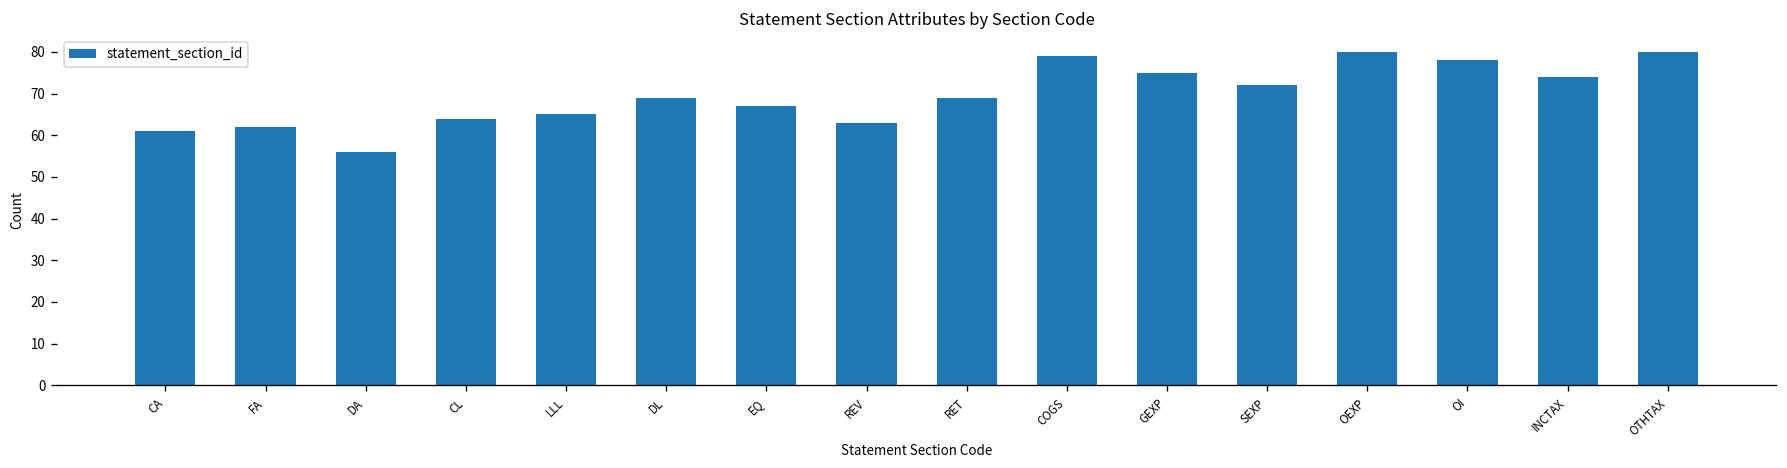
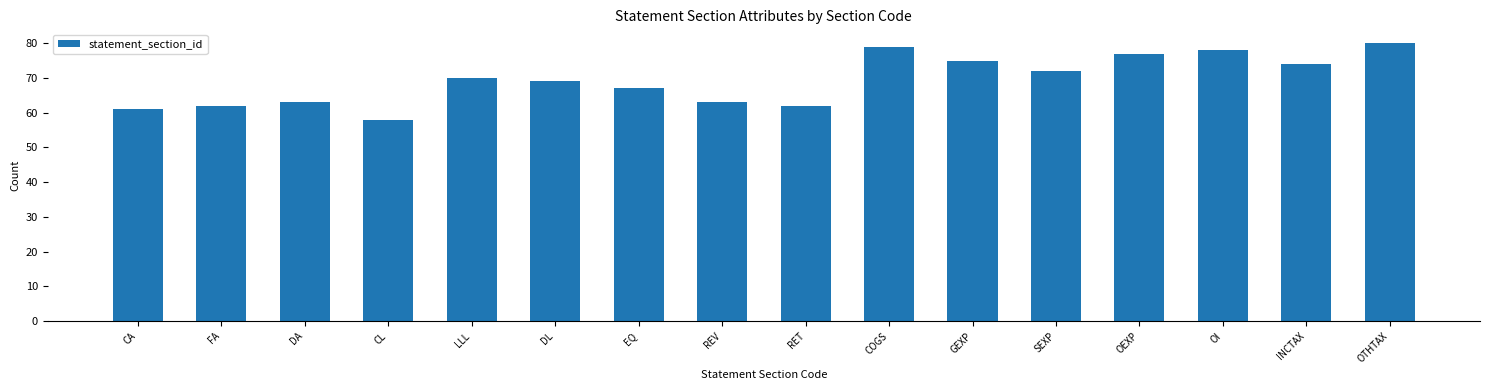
DA: 56 -> 63
CL: 64 -> 58
LLL: 65 -> 70
RET: 69 -> 62
OEXP: 80 -> 77
